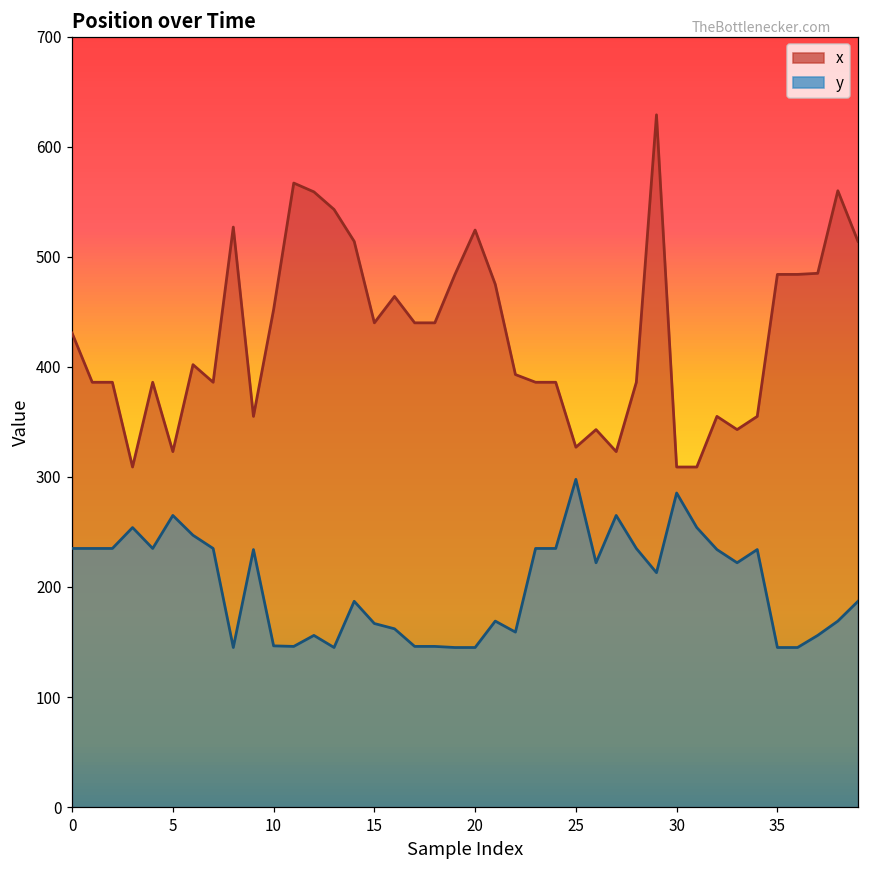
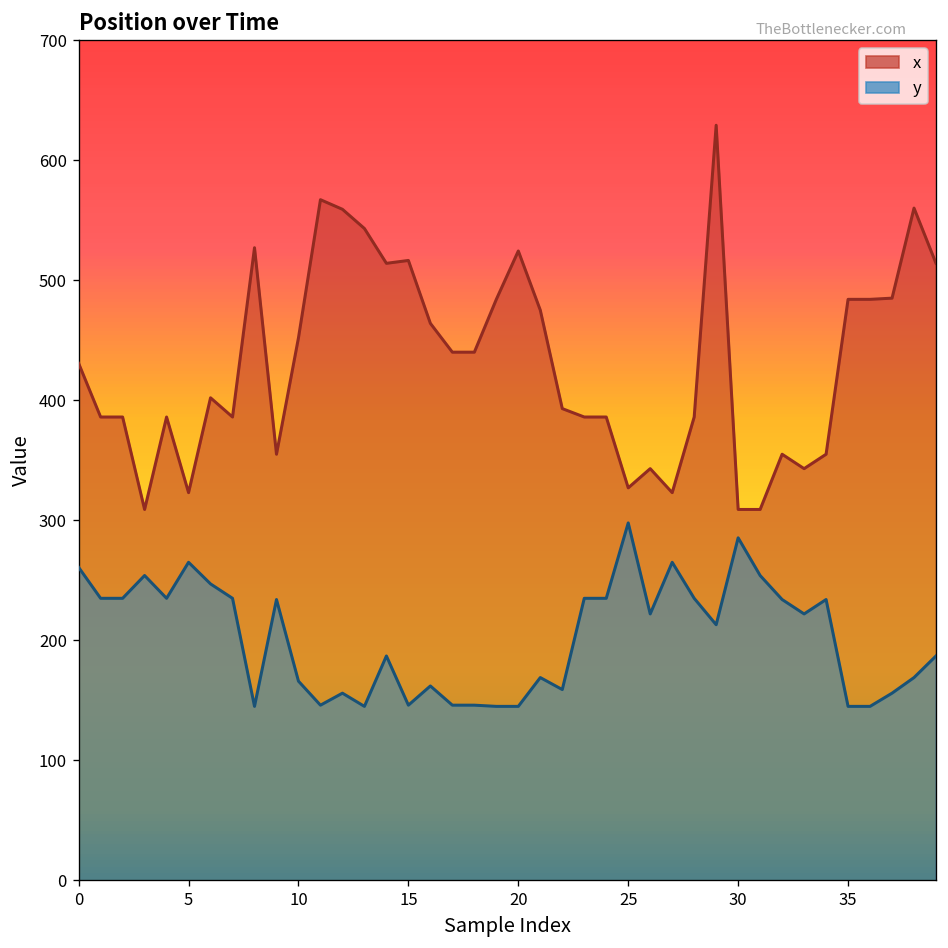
y, 0: 235 -> 261
y, 10: 147 -> 166
x, 15: 440 -> 516
y, 15: 167 -> 146
